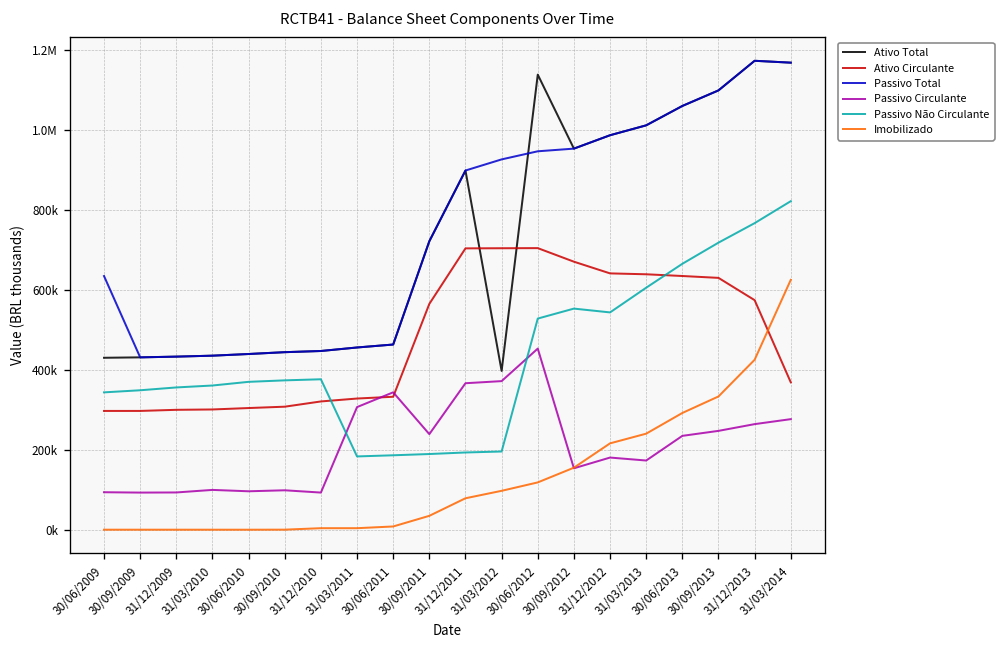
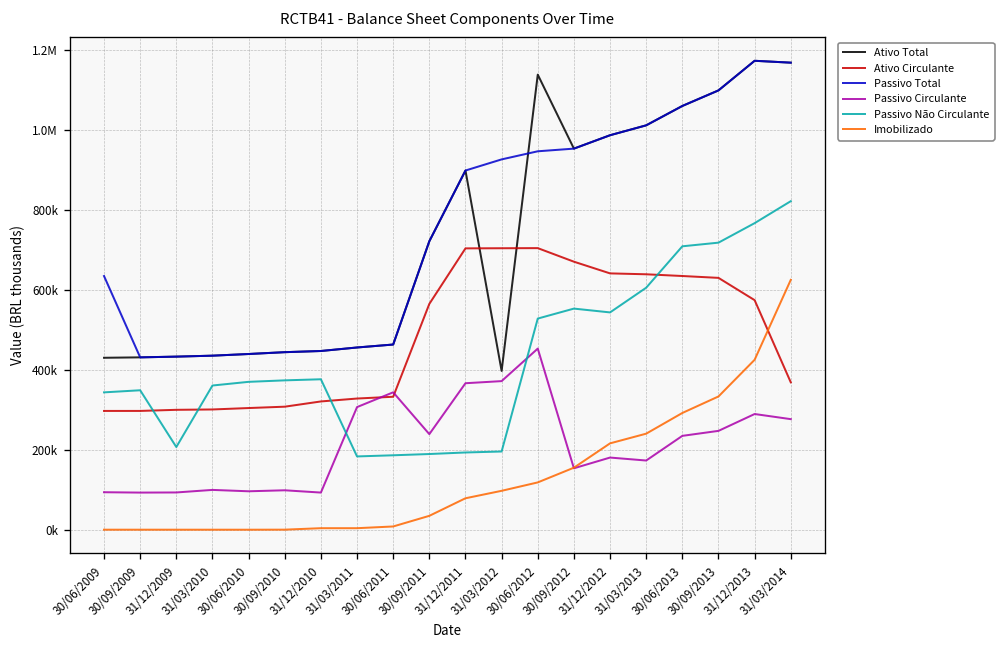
Passivo Não Circulante, 31/12/2009: 360000 -> 210000
Passivo Não Circulante, 30/06/2013: 670000 -> 710000
Passivo Circulante, 31/12/2013: 260000 -> 290000
